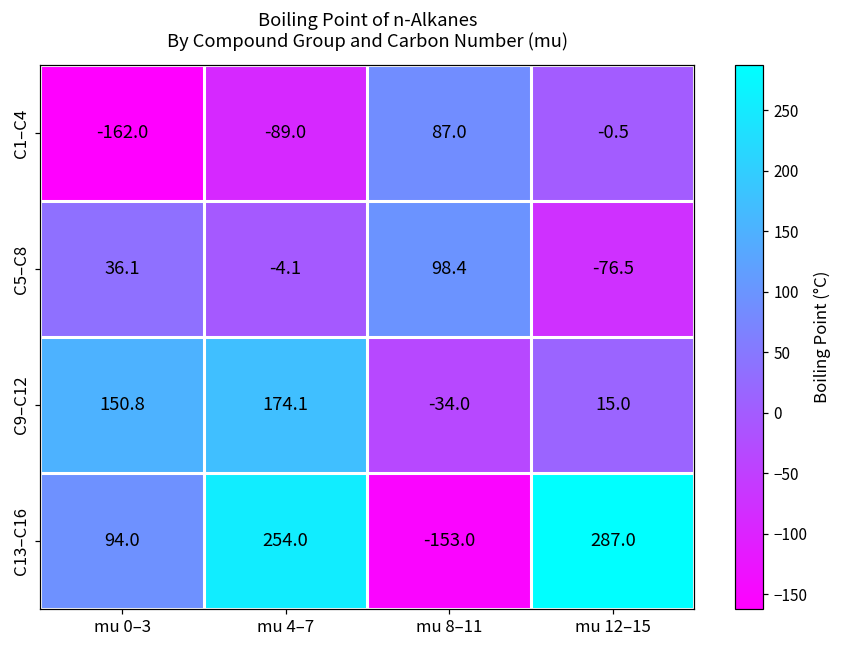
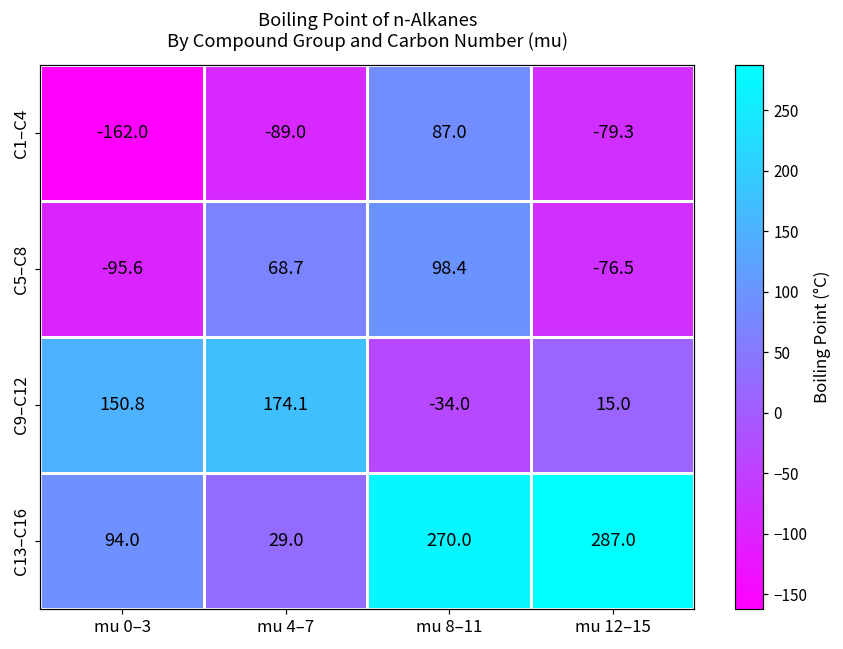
C1–C4, mu 12–15: -0.5 -> -79.3
C5–C8, mu 0–3: 36.1 -> -95.6
C5–C8, mu 4–7: -4.1 -> 68.7
C13–C16, mu 4–7: 254.0 -> 29.0
C13–C16, mu 8–11: -153.0 -> 270.0
